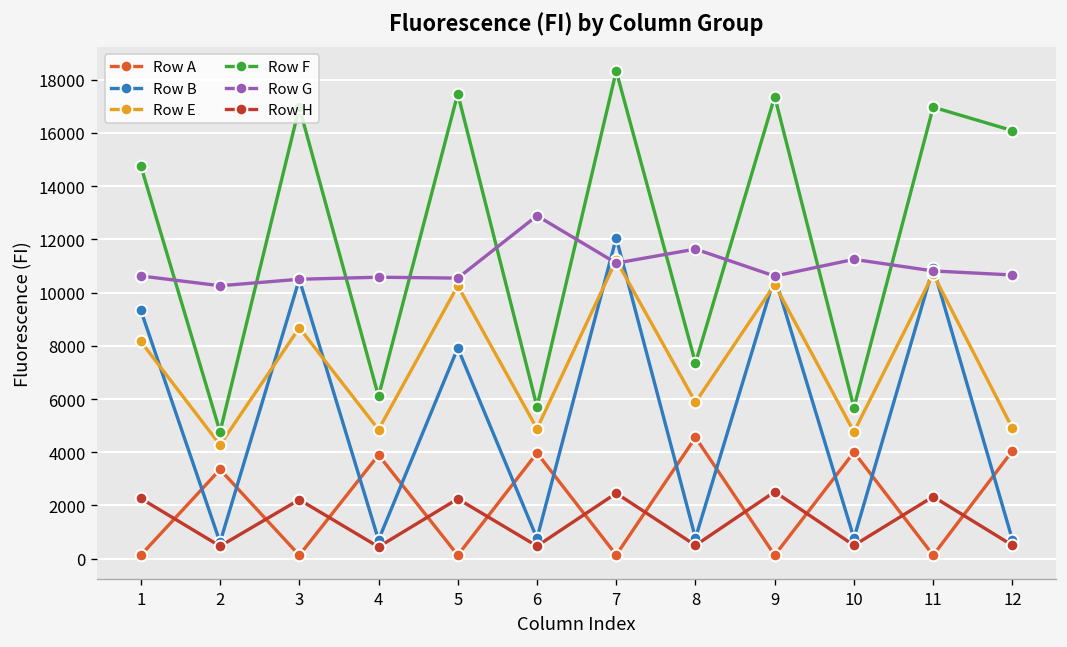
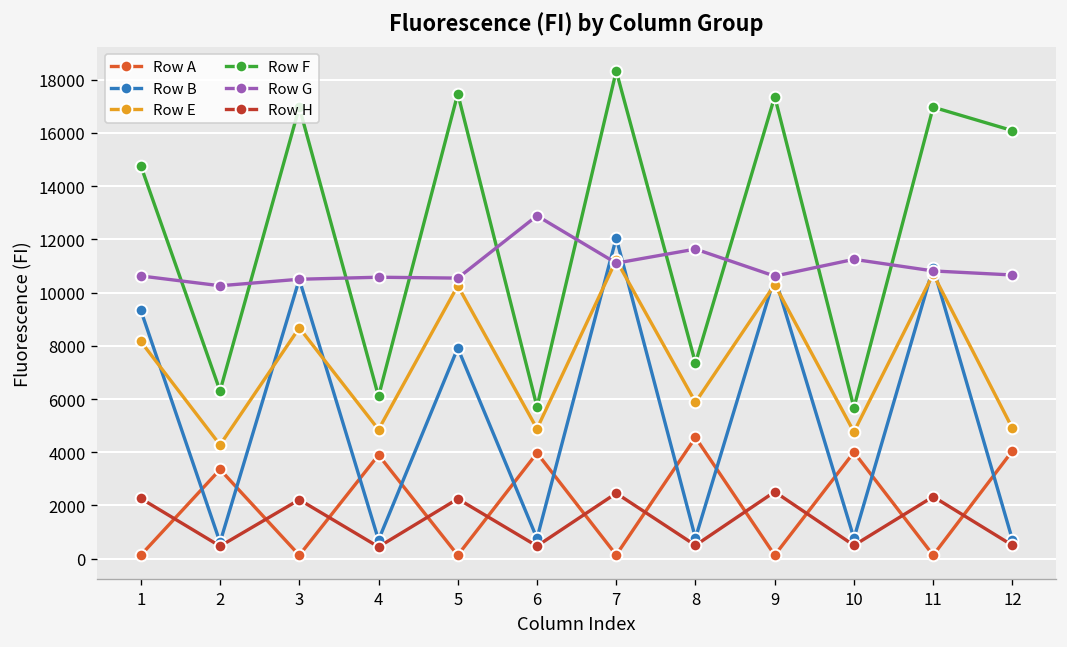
Row F, 2: 4800 -> 6300
